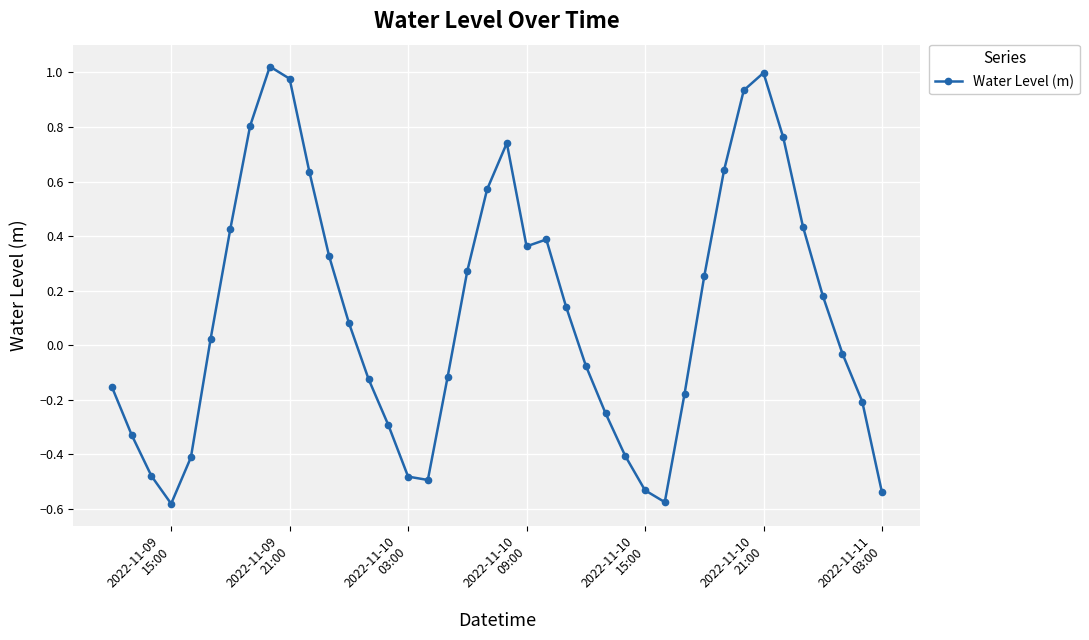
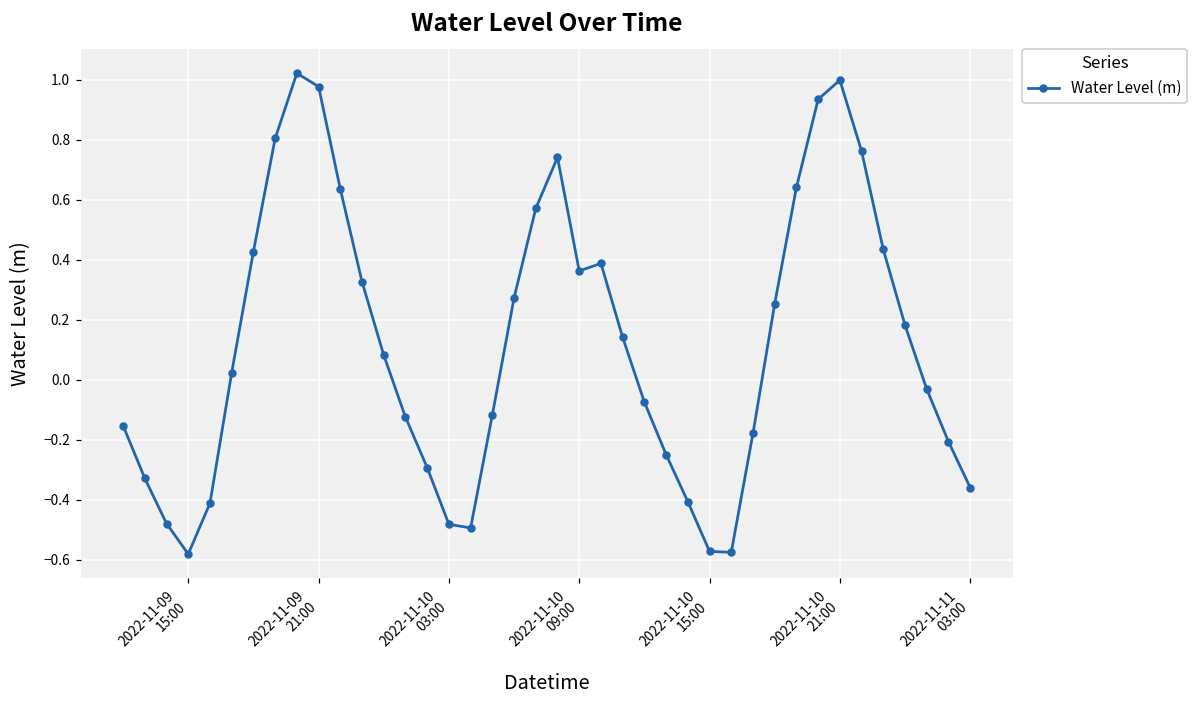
2022-11-10 15:00: -0.53 -> -0.57
2022-11-11 03:00: -0.54 -> -0.36
